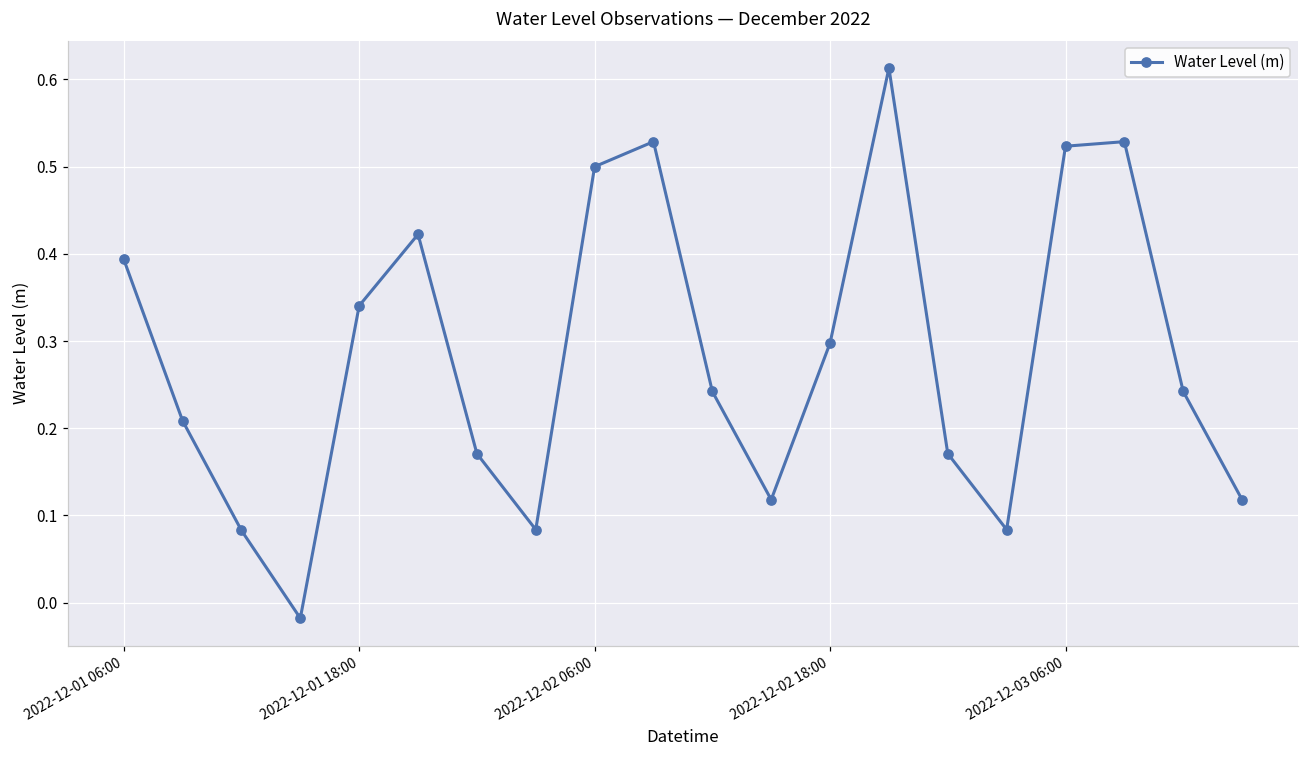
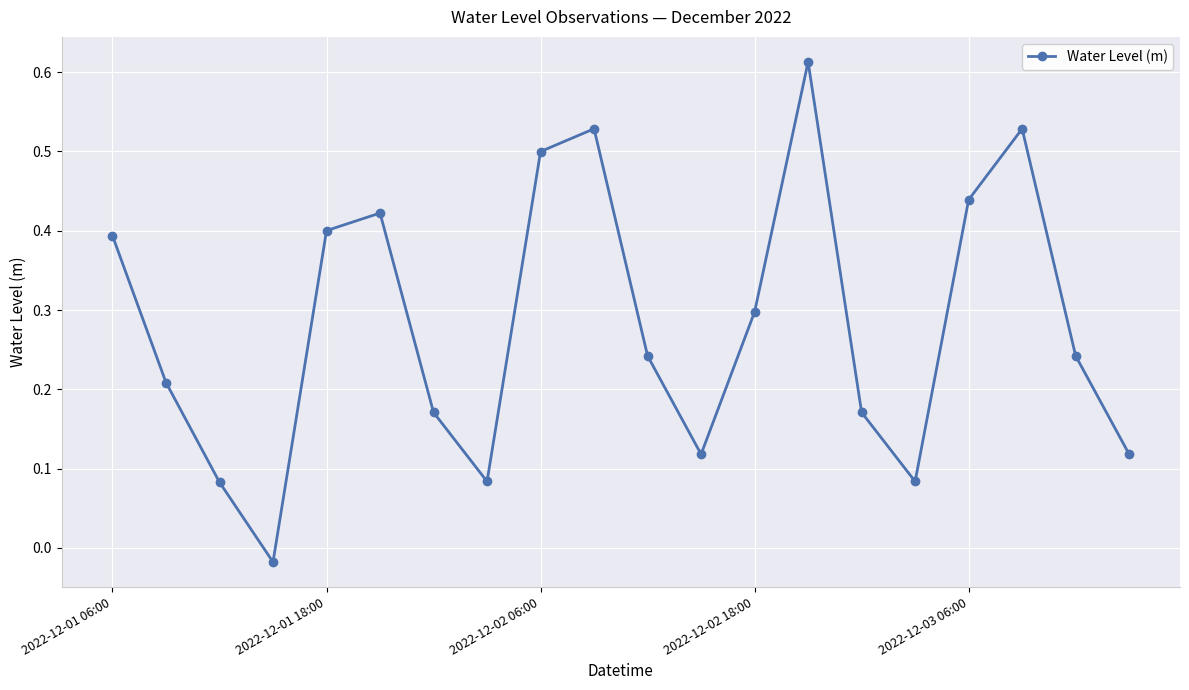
2022-12-01 18:00: 0.34 -> 0.40
2022-12-03 06:00: 0.52 -> 0.44
